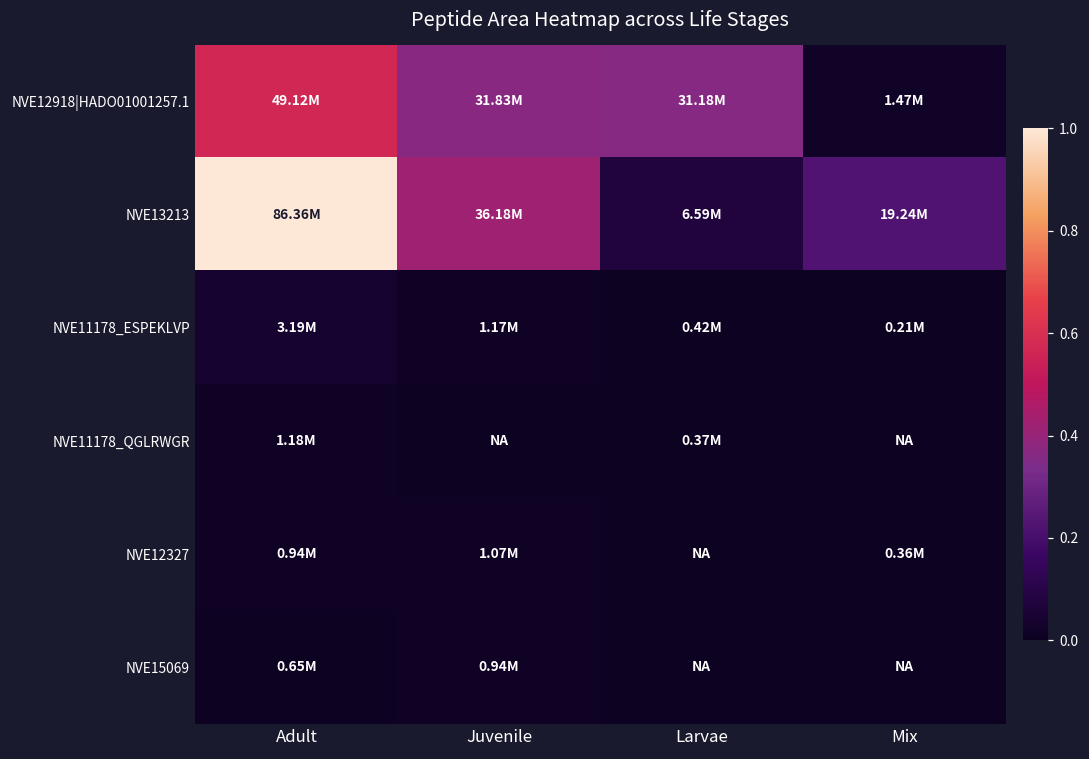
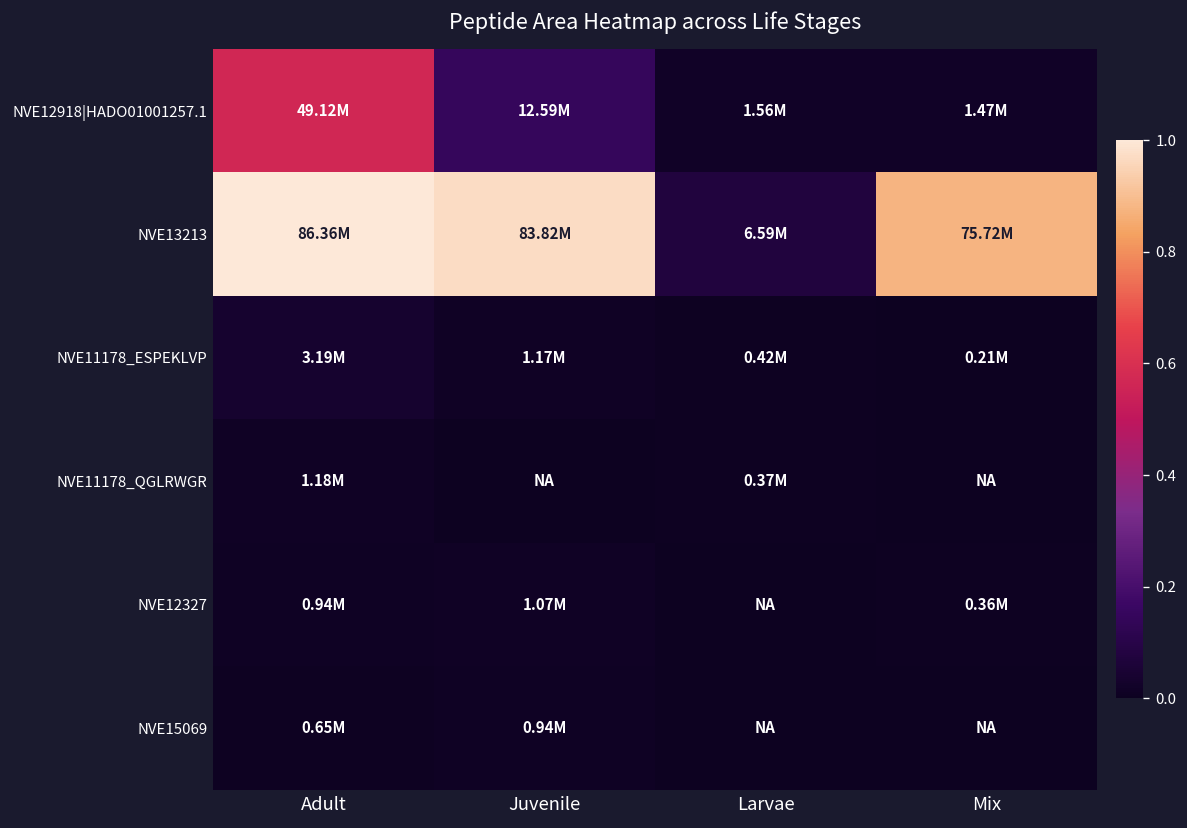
NVE12918|HADO01001257.1, Juvenile: 31.83M -> 12.59M
NVE12918|HADO01001257.1, Larvae: 31.18M -> 1.56M
NVE13213, Juvenile: 36.18M -> 83.82M
NVE13213, Mix: 19.24M -> 75.72M
